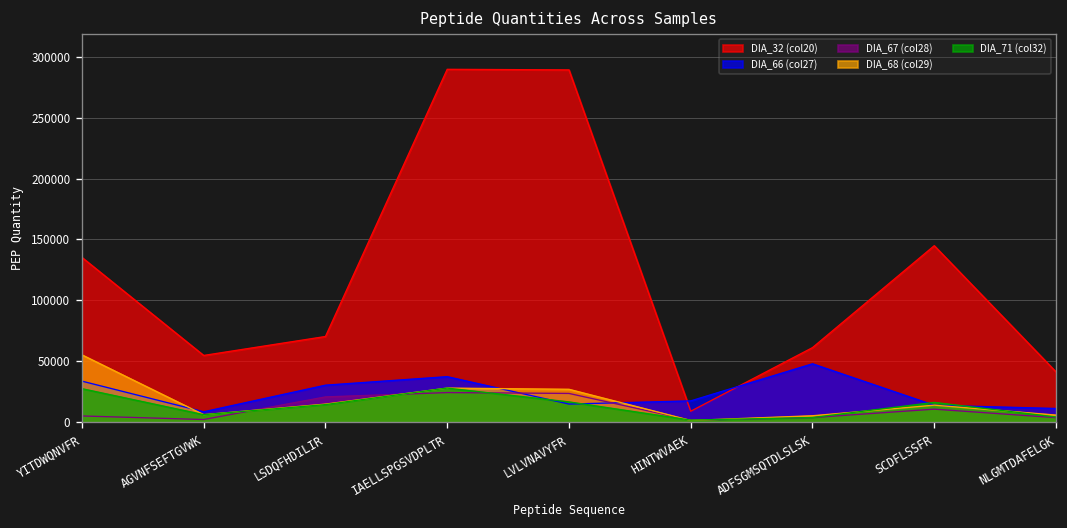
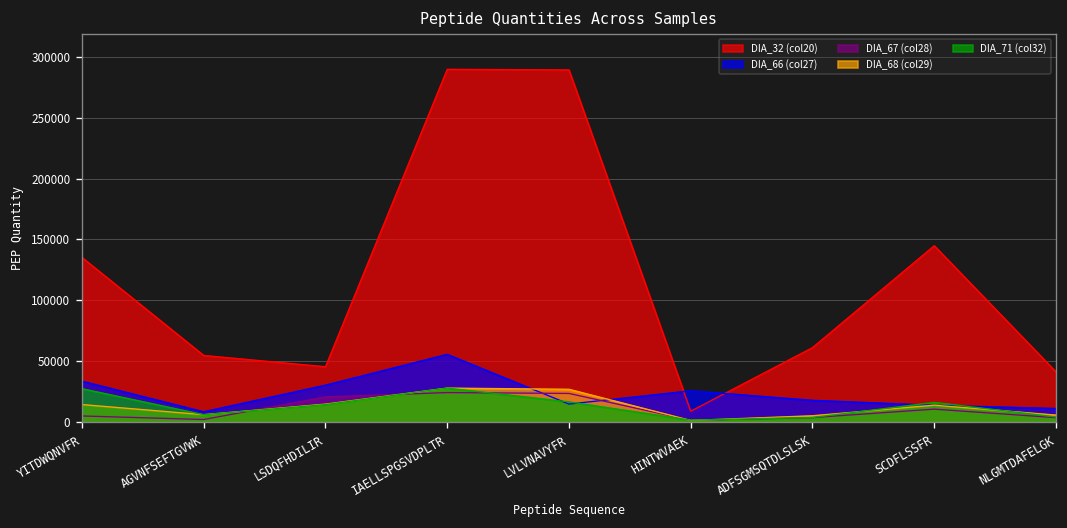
DIA_68 (col29), YITDWQNVFR: 55000 -> 15000
DIA_32 (col20), LSDQFHDILIR: 70000 -> 46000
DIA_66 (col27), IAELLSPGSVDPLTR: 37000 -> 56000
DIA_66 (col27), HINTWVAEK: 18000 -> 26000
DIA_66 (col27), ADFSGMSQTDLSLSK: 48000 -> 18000
